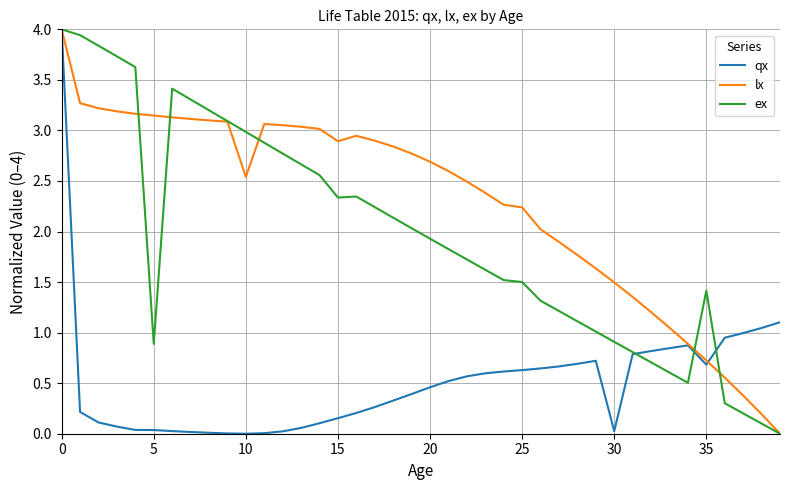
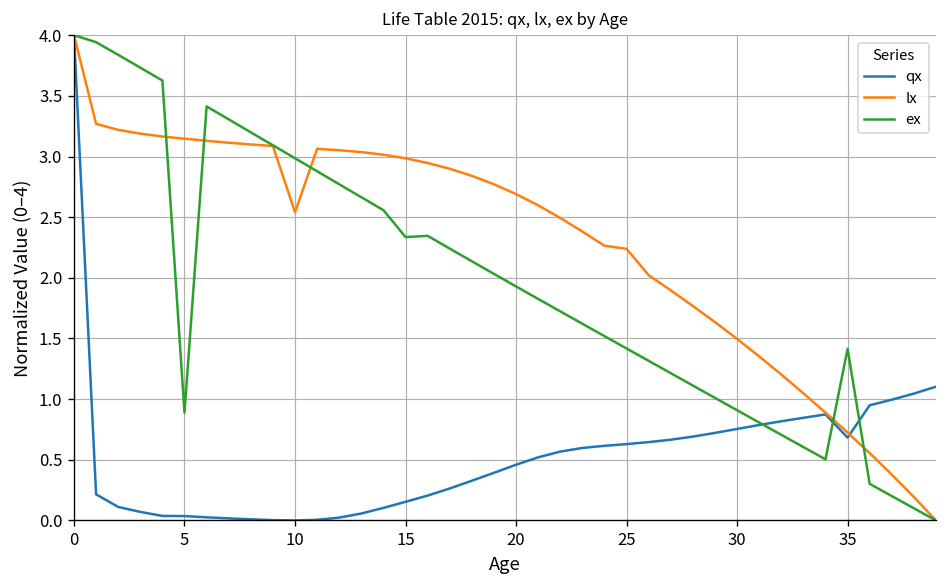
lx, 15: 2.89 -> 2.99
ex, 25: 1.50 -> 1.42
qx, 30: 0.03 -> 0.75
